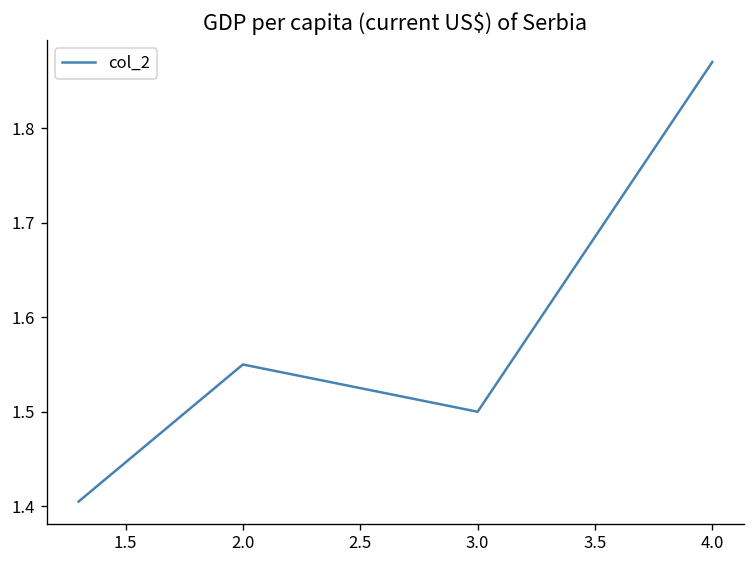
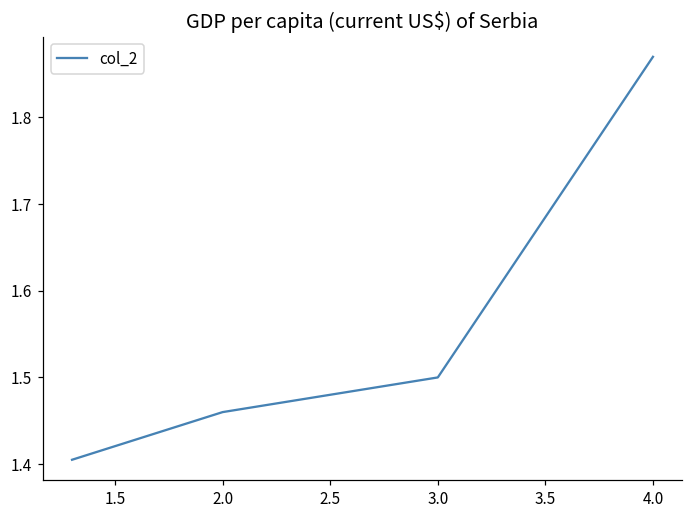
2.0: 1.55 -> 1.46
